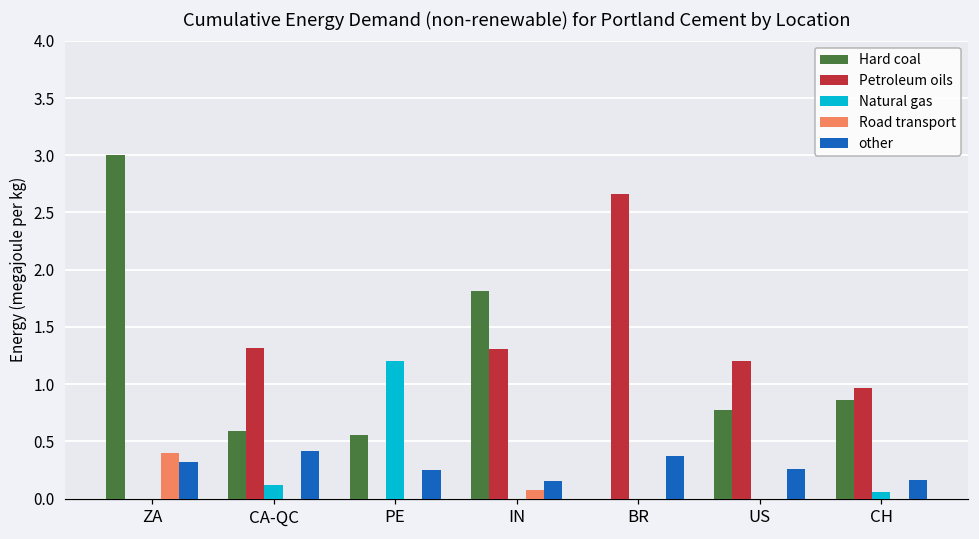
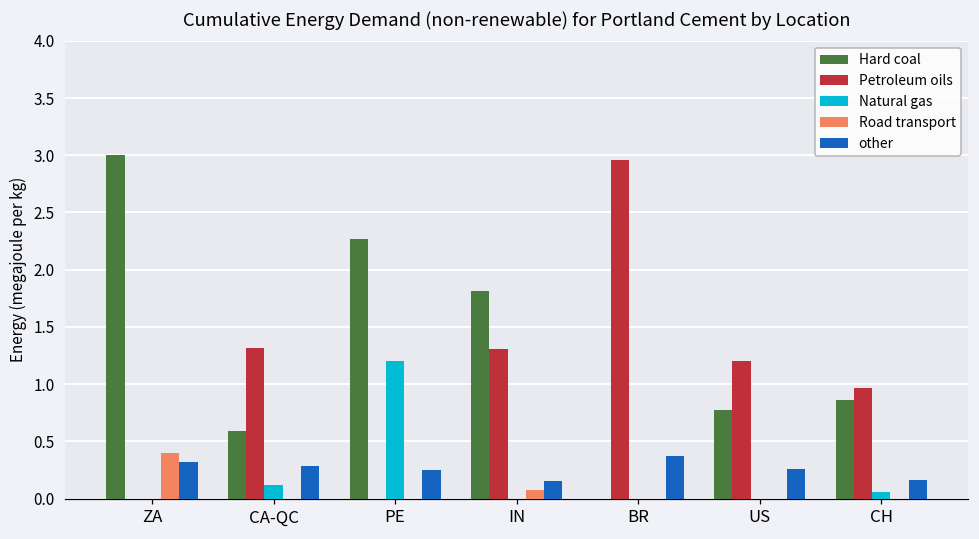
other, CA-QC: 0.42 -> 0.29
Hard coal, PE: 0.56 -> 2.27
Petroleum oils, BR: 2.66 -> 2.96
